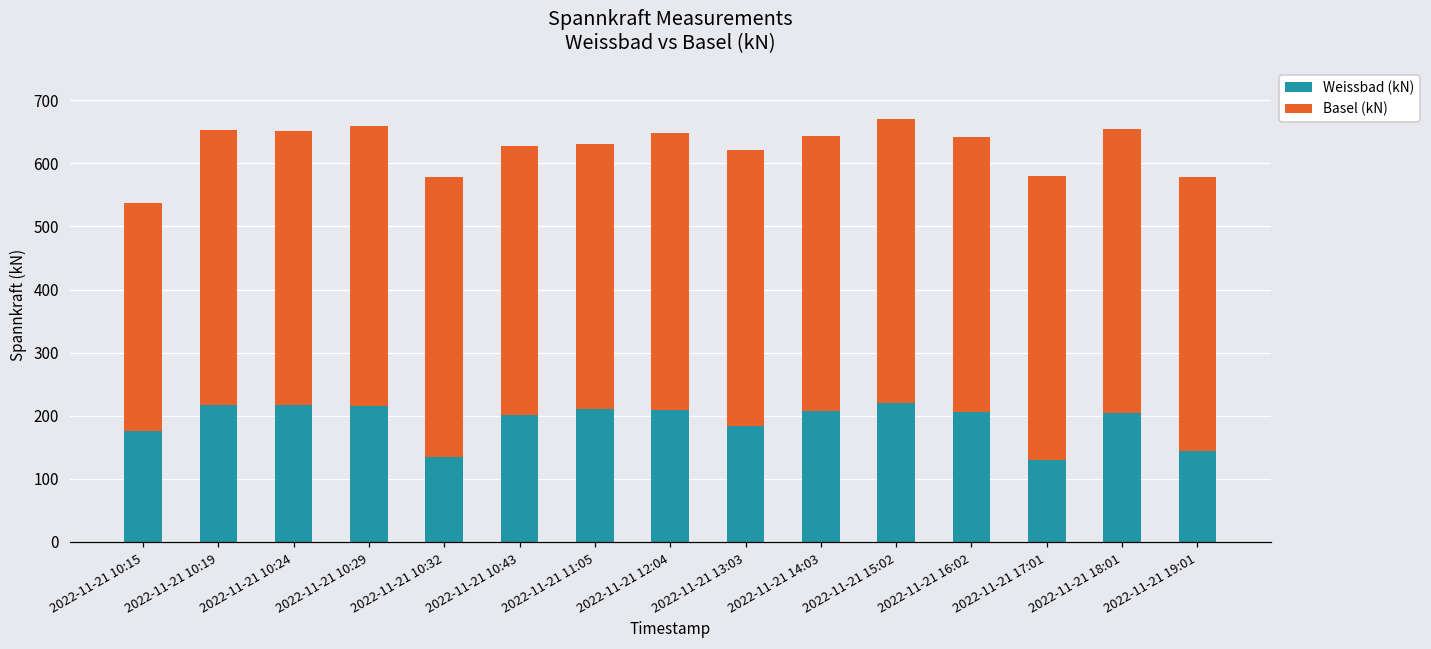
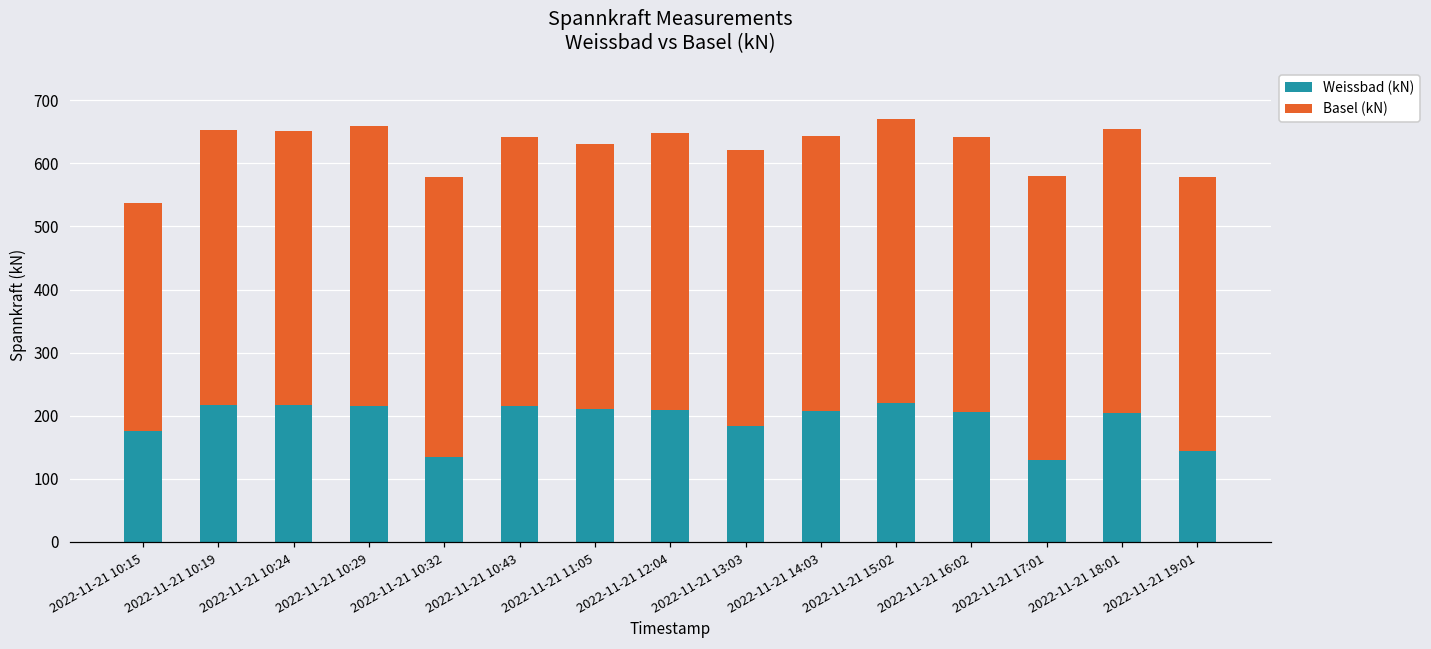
Weissbad (kN), 2022-11-21 10:43: 200 -> 220
